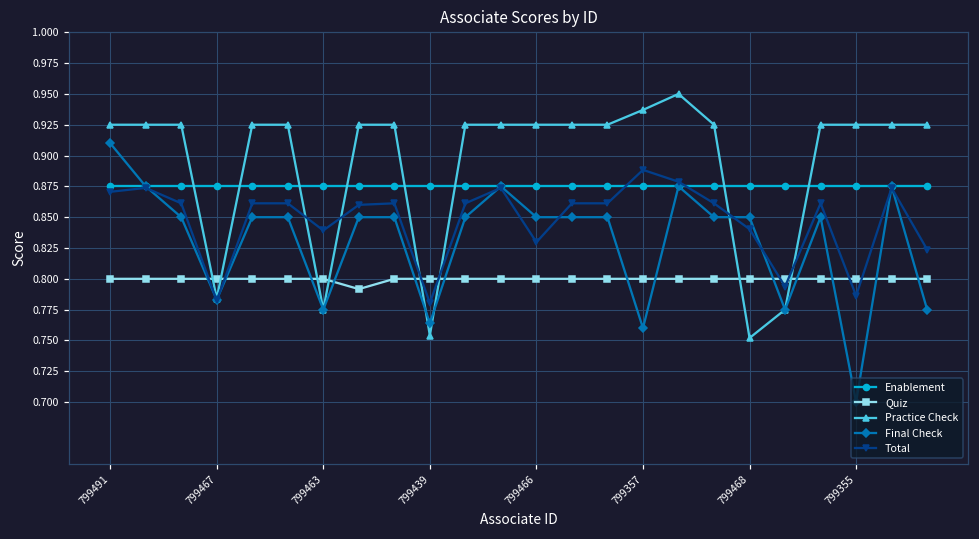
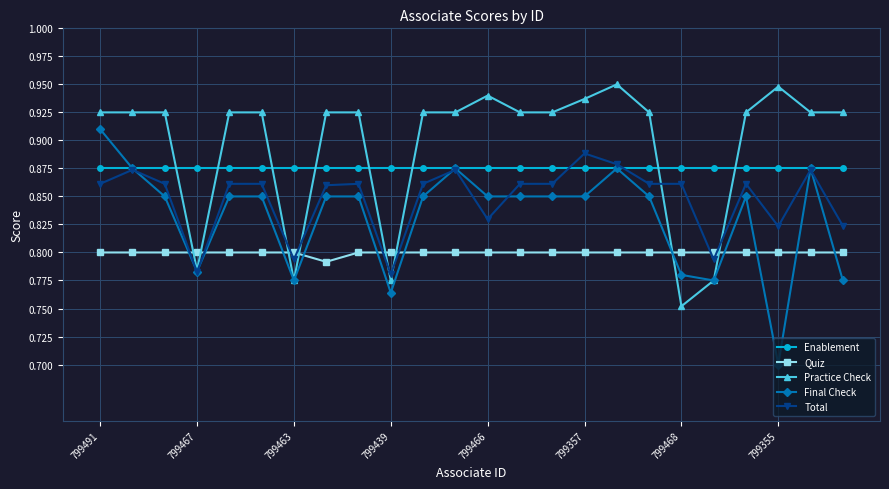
Total, 799491: 0.871 -> 0.861
Total, 799463: 0.839 -> 0.794
Practice Check, 799439: 0.754 -> 0.775
Practice Check, 799466: 0.925 -> 0.940
Final Check, 799357: 0.76 -> 0.85
Final Check, 799468: 0.85 -> 0.78
Total, 799468: 0.840 -> 0.861
Practice Check, 799355: 0.925 -> 0.948
Total, 799355: 0.786 -> 0.823
